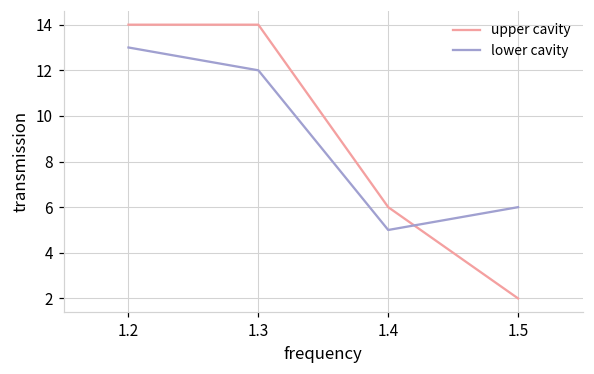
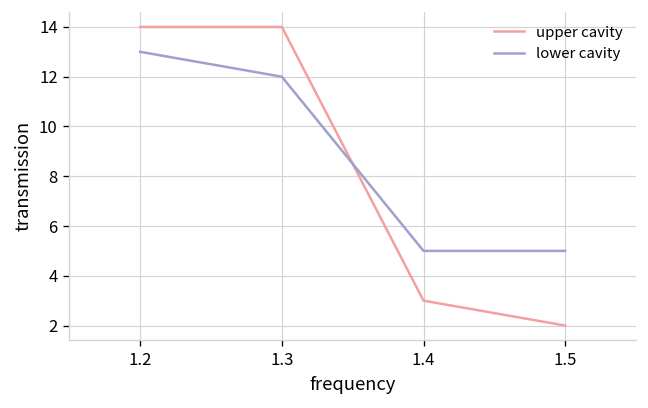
upper cavity, 1.4: 6 -> 3
lower cavity, 1.5: 6 -> 5
